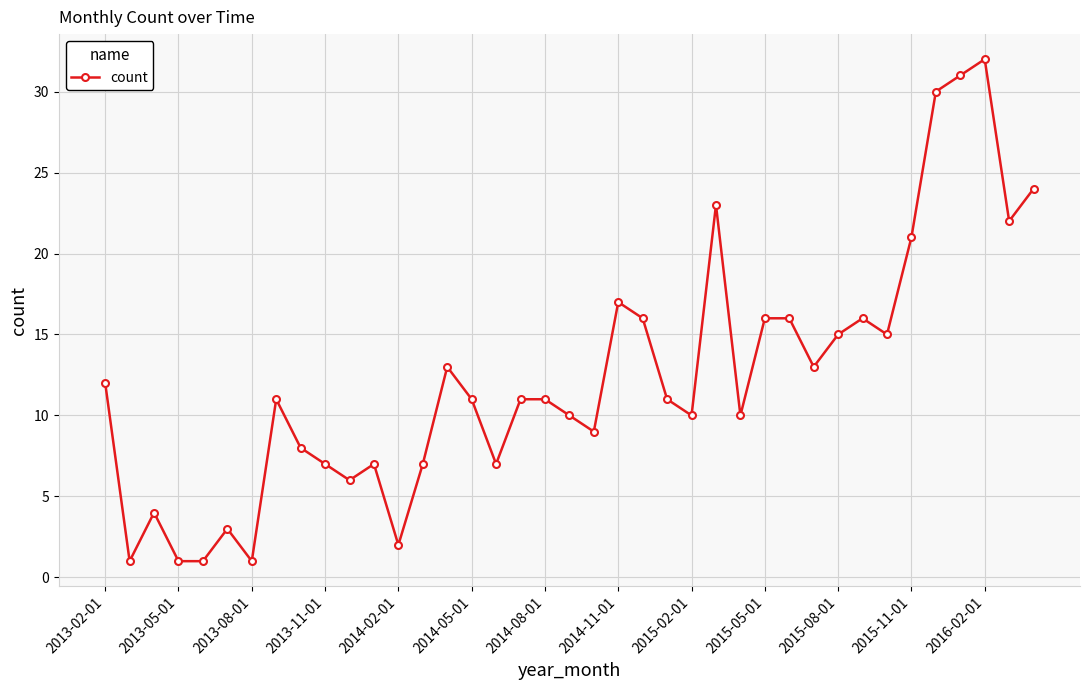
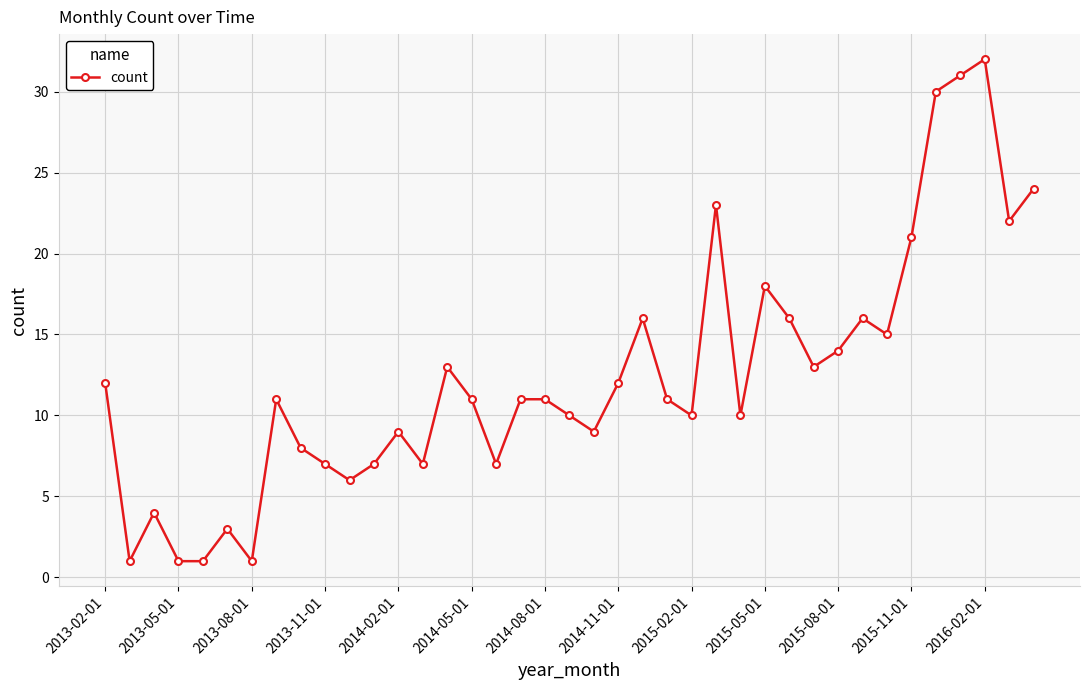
2014-02-01: 2 -> 9
2014-11-01: 17 -> 12
2015-05-01: 16 -> 18
2015-08-01: 15 -> 14
